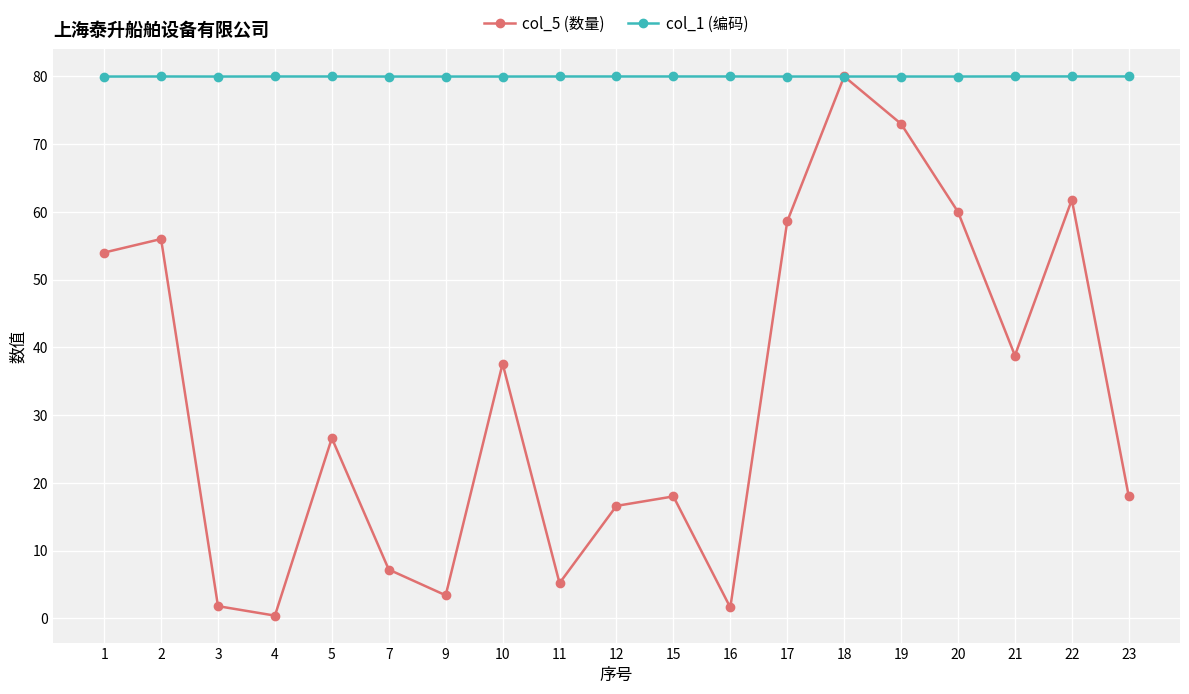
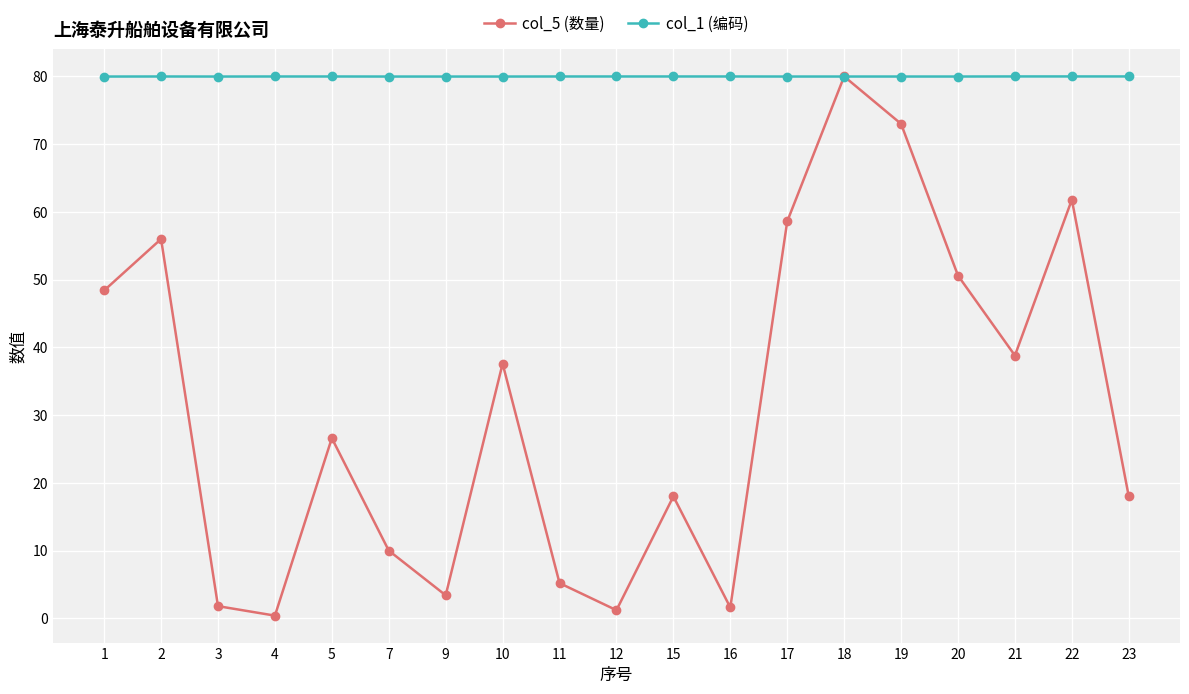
col_5 (数量), 1: 54 -> 48
col_5 (数量), 7: 7 -> 10
col_5 (数量), 12: 17 -> 1
col_5 (数量), 20: 60 -> 51
